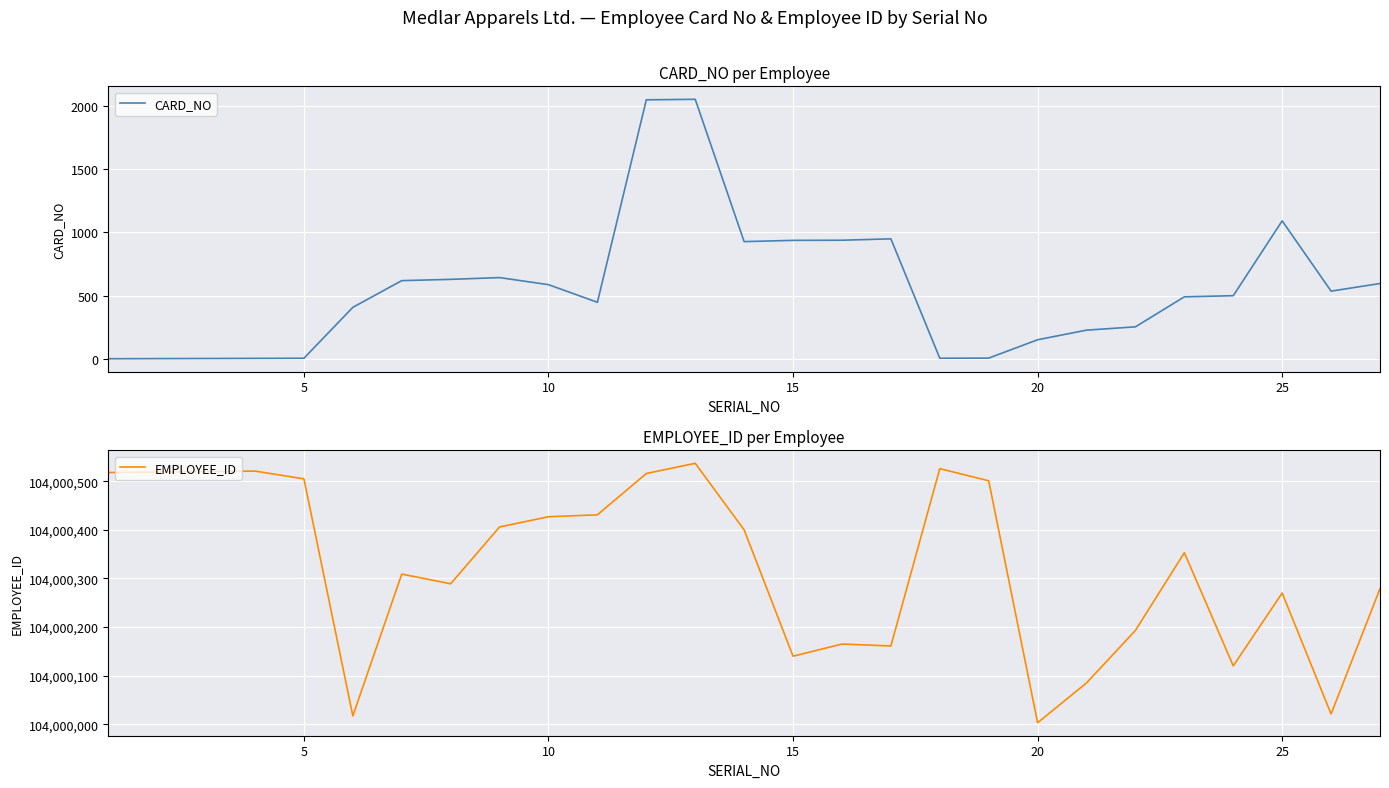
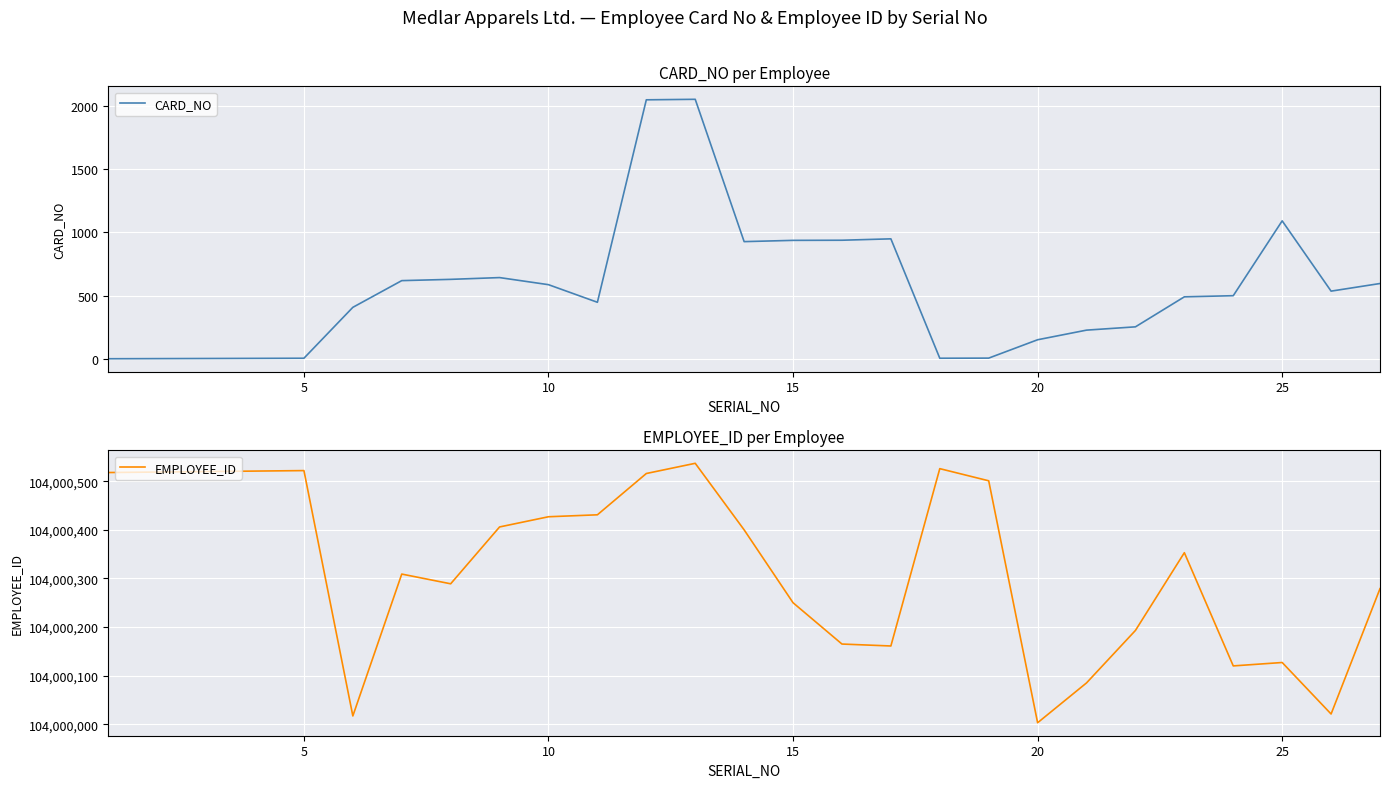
EMPLOYEE_ID per Employee, 5: 104,000,510 -> 104,000,520
EMPLOYEE_ID per Employee, 15: 104,000,140 -> 104,000,250
EMPLOYEE_ID per Employee, 25: 104,000,270 -> 104,000,130
